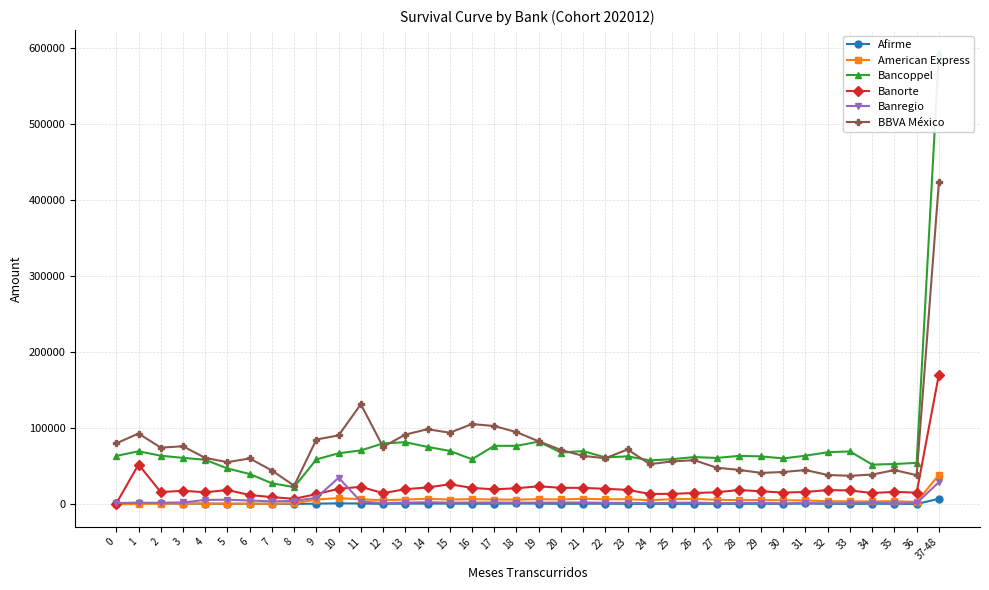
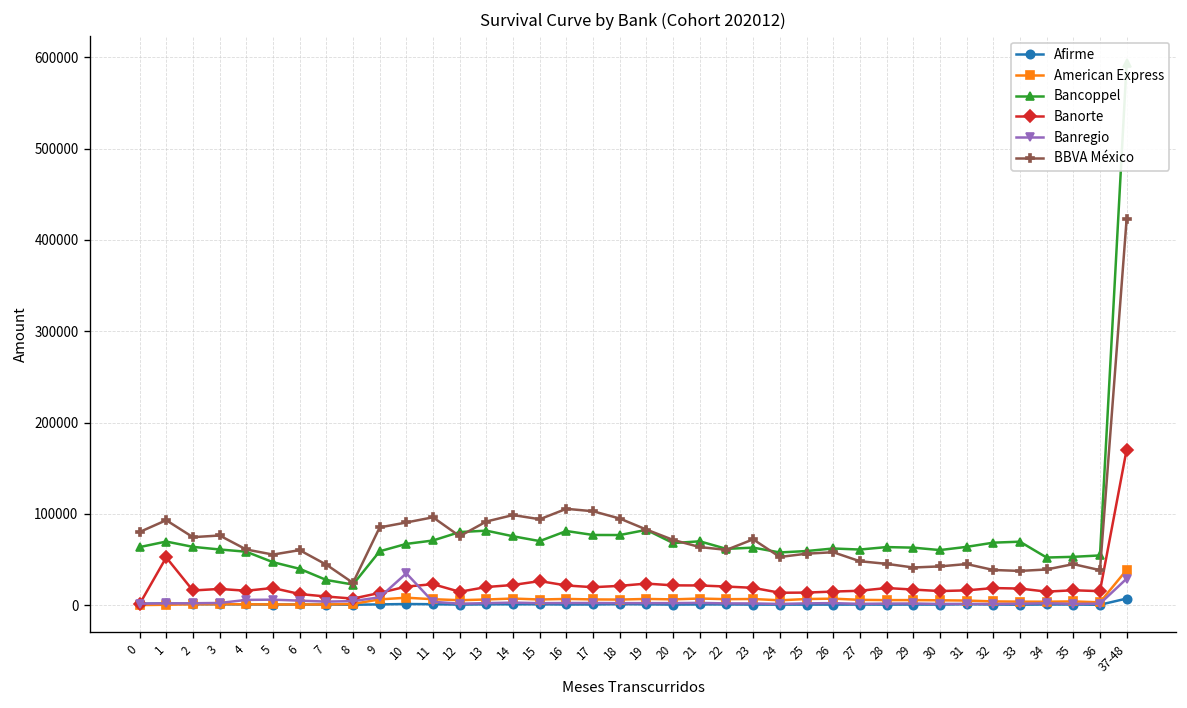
BBVA México, 11: 130000 -> 100000
Bancoppel, 16: 60000 -> 80000
